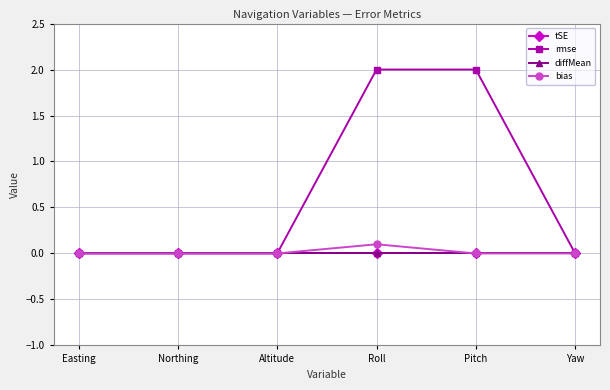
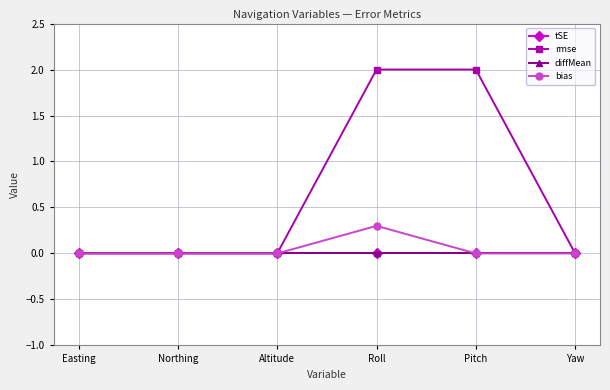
bias, Roll: 0.1 -> 0.3
